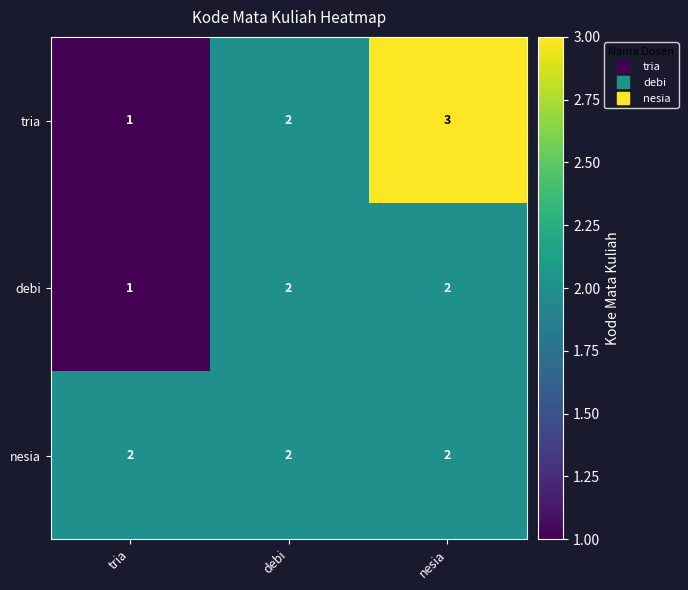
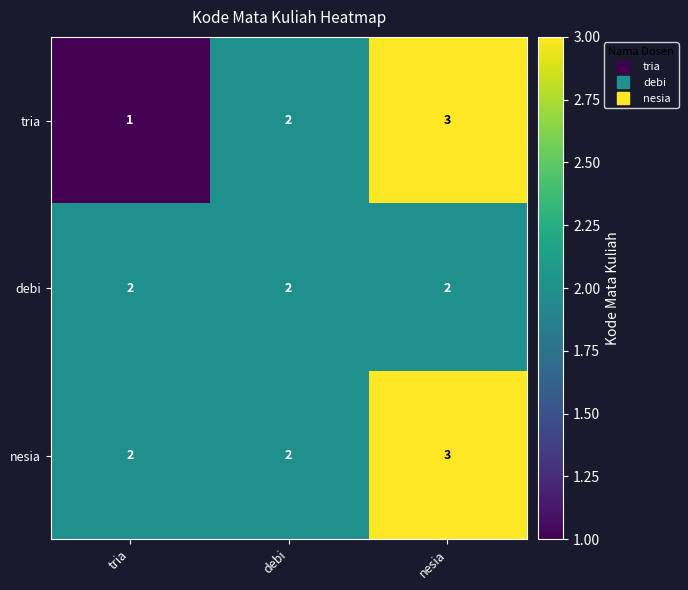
debi, tria: 1 -> 2
nesia, nesia: 2 -> 3
